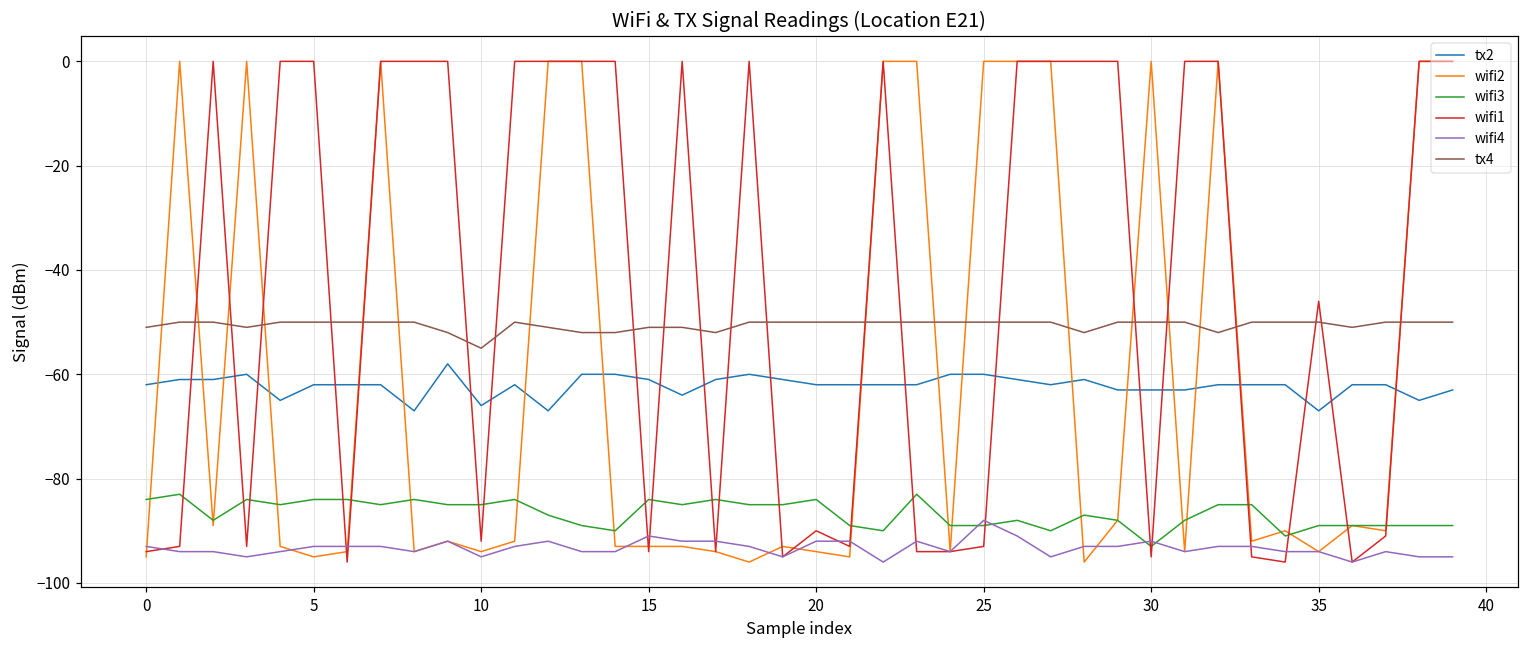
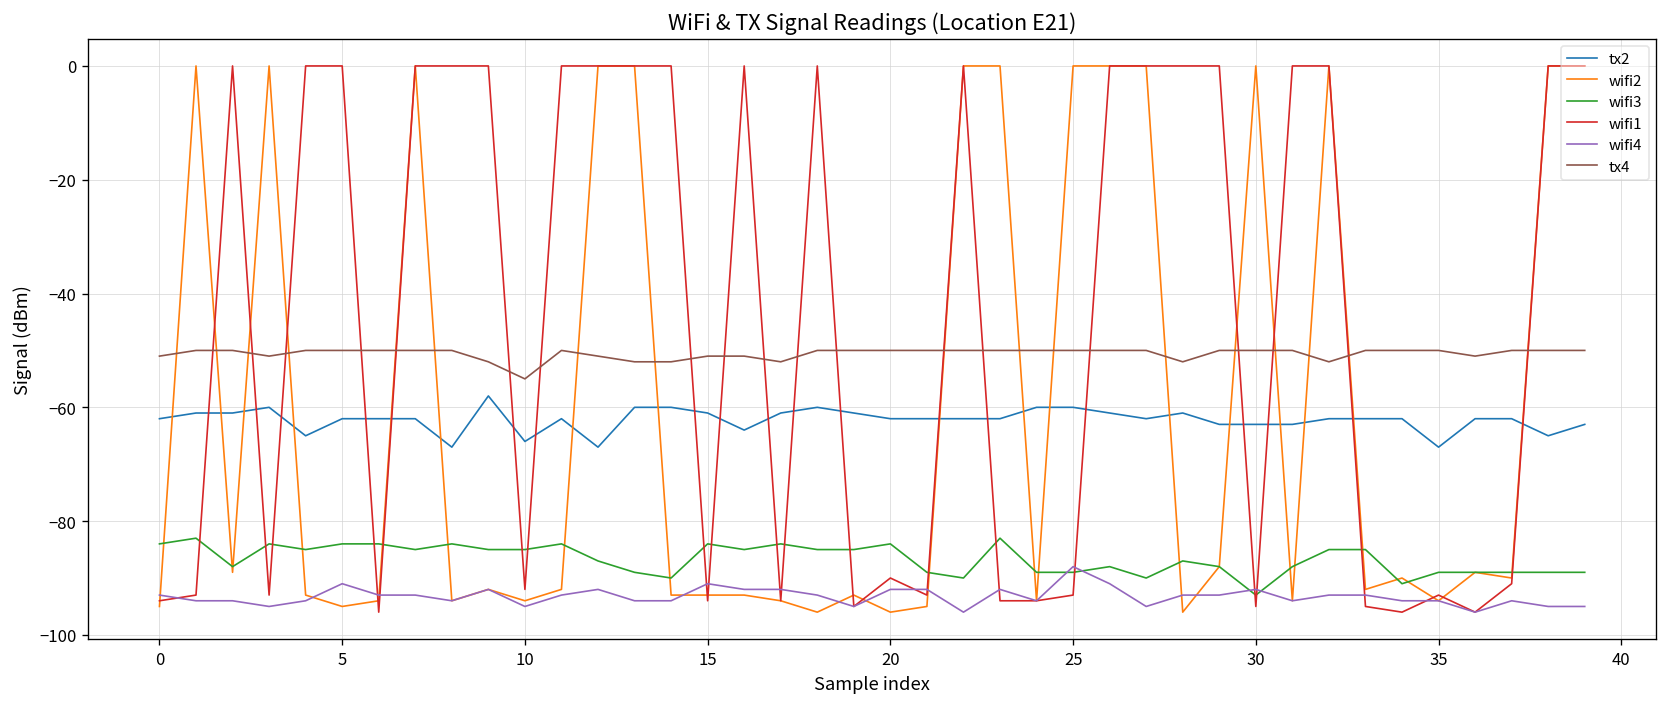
wifi4, 5: -93 -> -91
wifi2, 20: -94 -> -96
wifi1, 35: -46 -> -93
